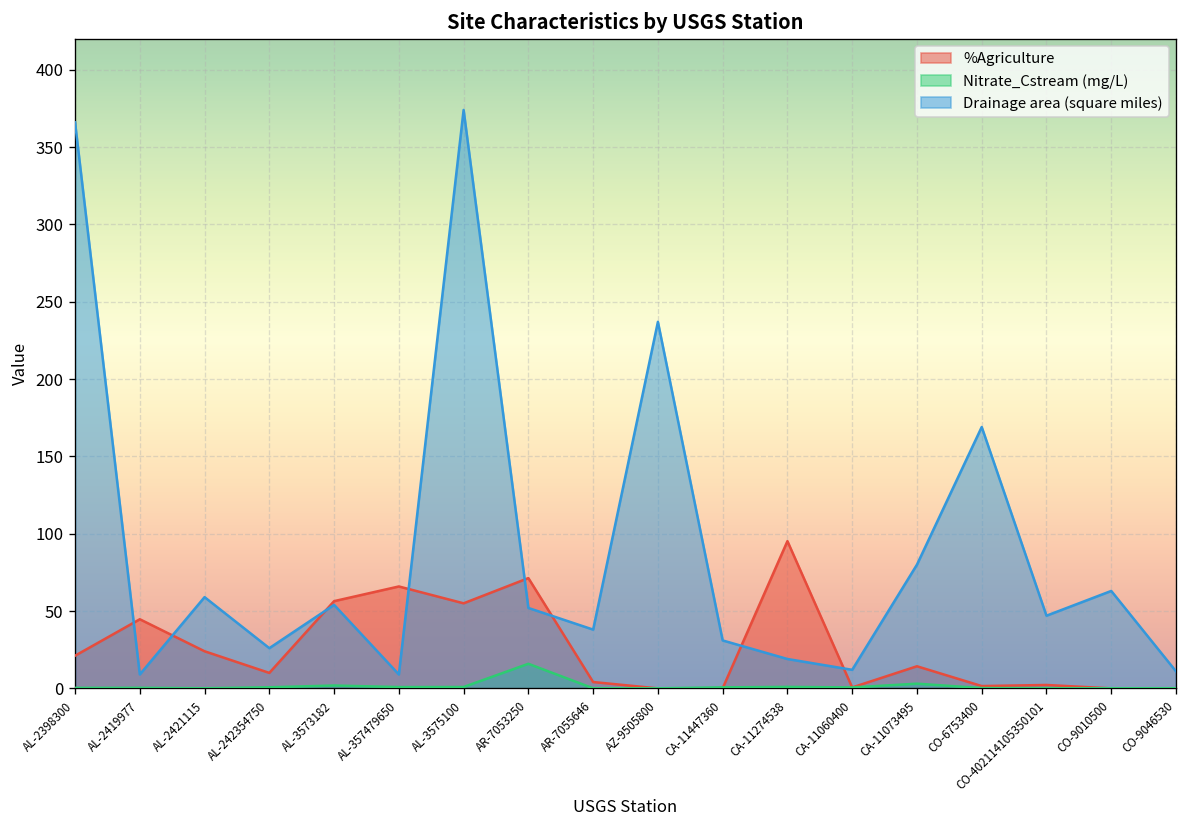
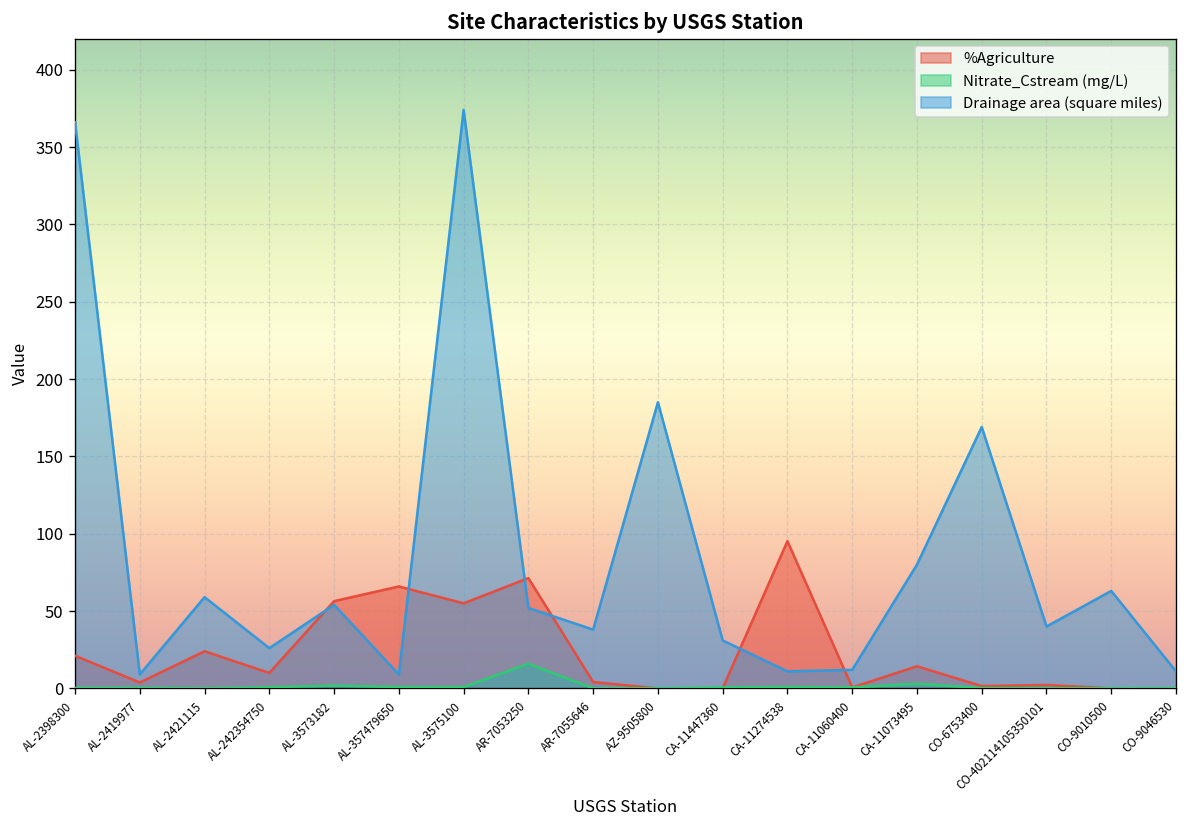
%Agriculture, AL-2419977: 45 -> 4
Drainage area (square miles), AZ-9505800: 237 -> 185
Drainage area (square miles), CA-11274538: 19 -> 11
Drainage area (square miles), CO-402114105350101: 47 -> 40
